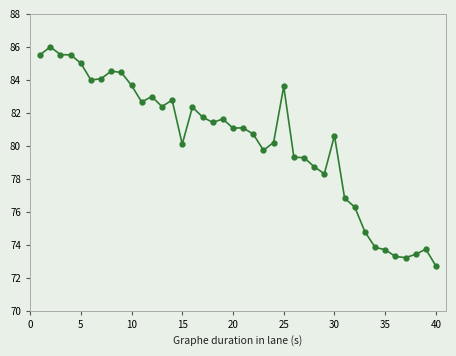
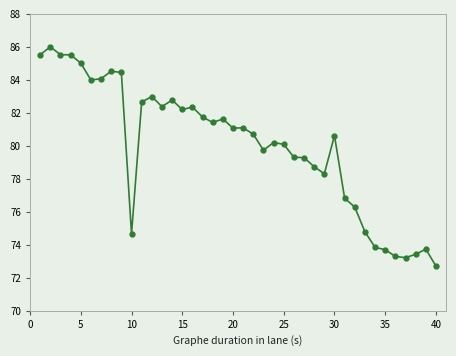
10: 83.7 -> 74.6
15: 80.1 -> 82.2
25: 83.6 -> 80.1
